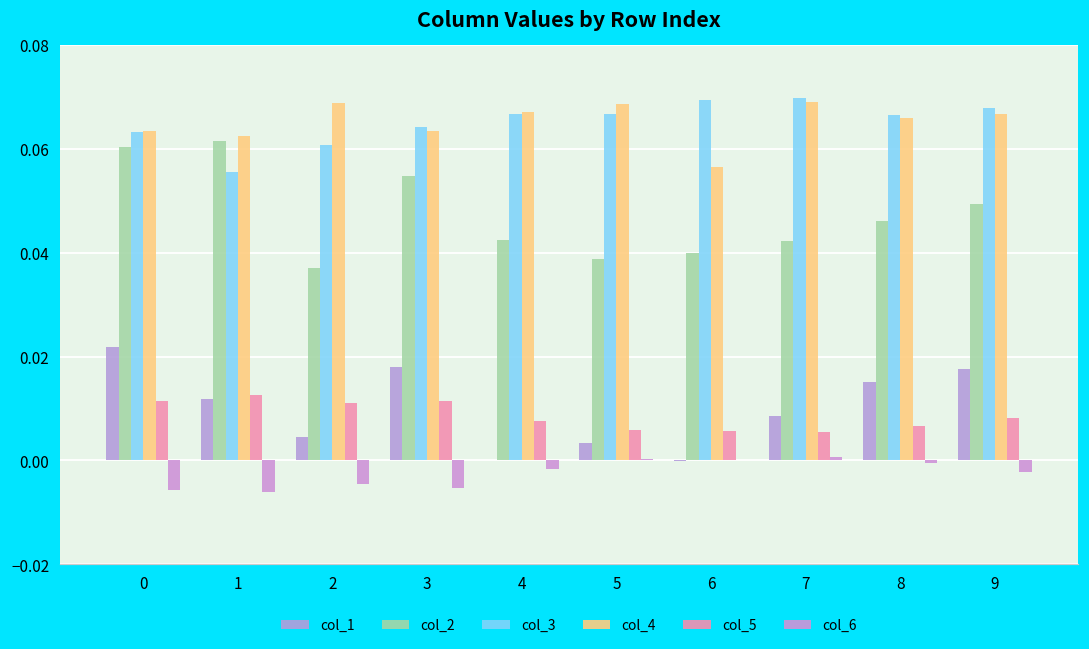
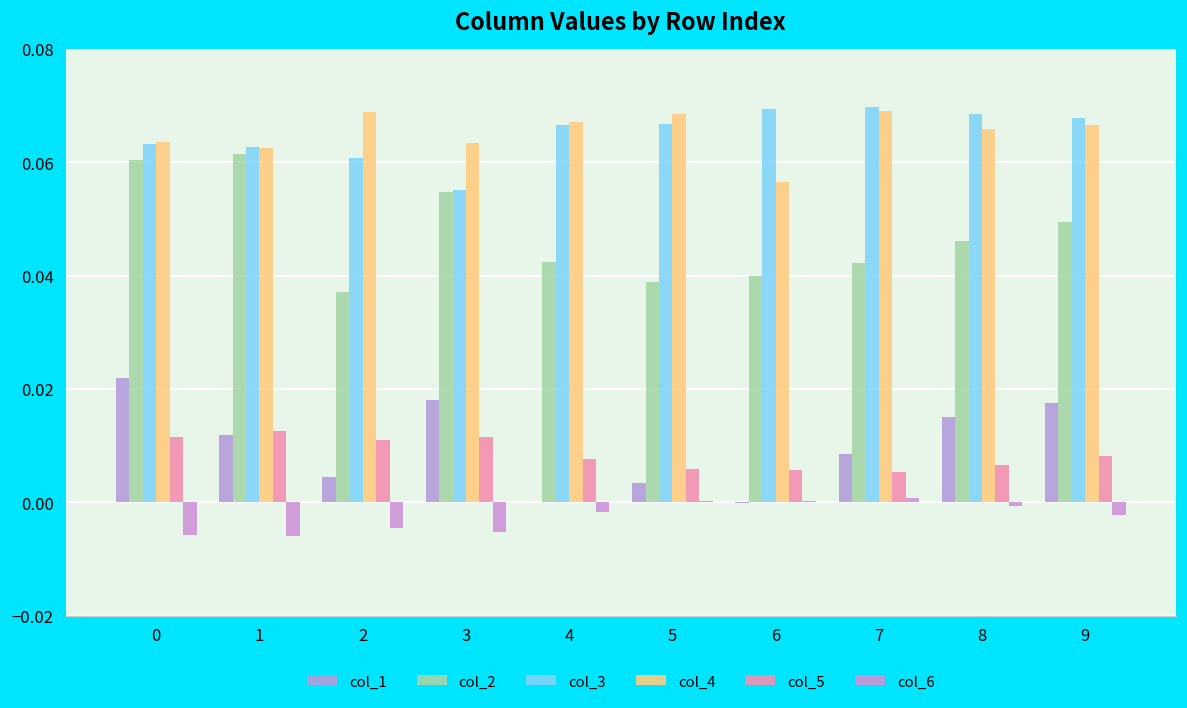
col_3, 1: 0.056 -> 0.063
col_3, 3: 0.064 -> 0.055
col_3, 8: 0.067 -> 0.068
